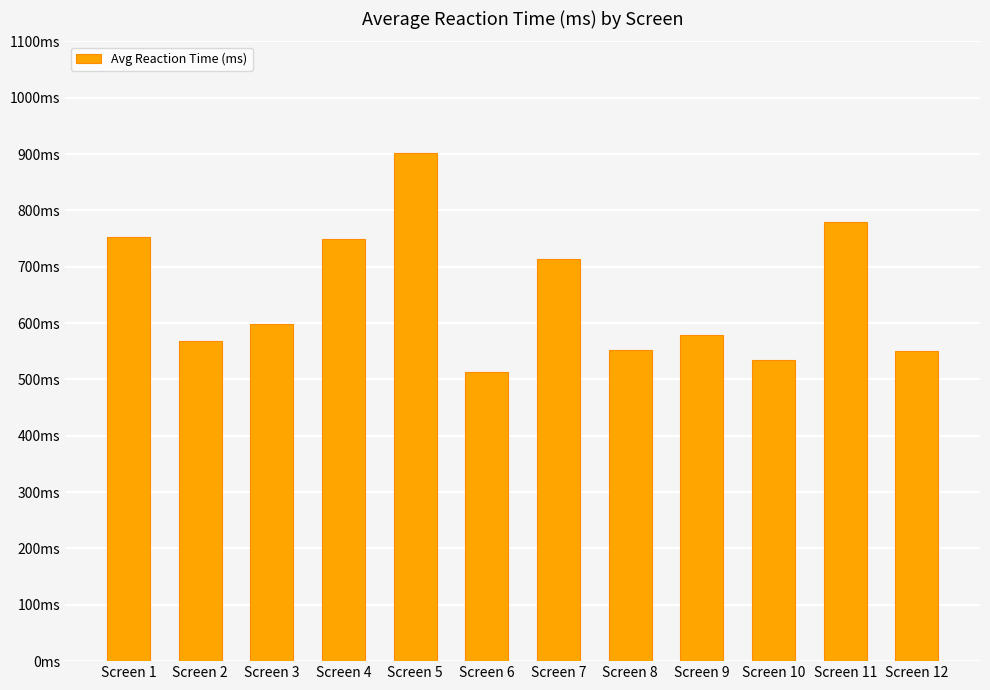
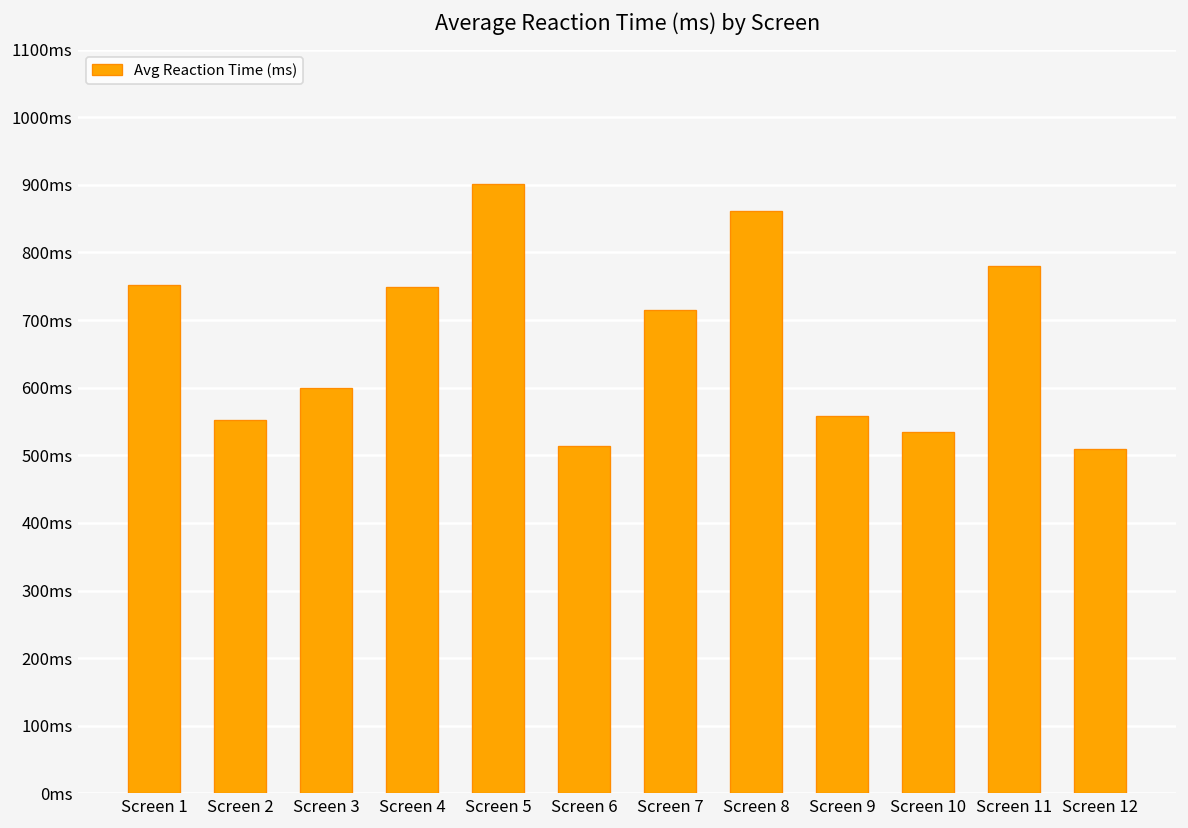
Screen 2: 570ms -> 550ms
Screen 8: 550ms -> 860ms
Screen 9: 580ms -> 560ms
Screen 12: 550ms -> 510ms
